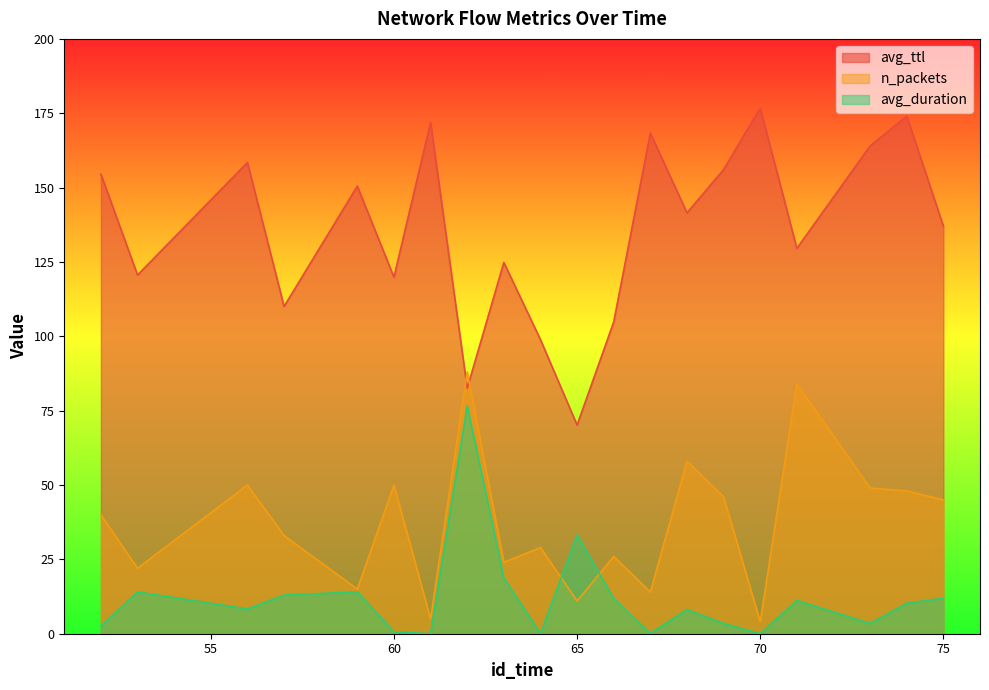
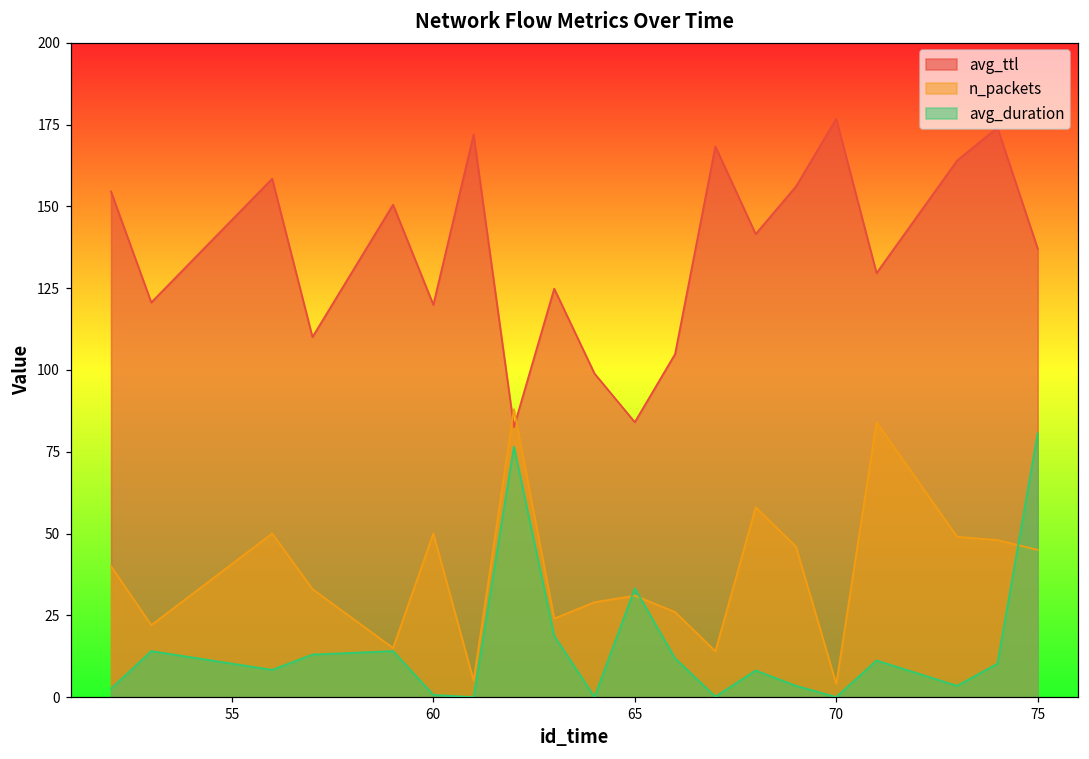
avg_ttl, 65: 70 -> 84
n_packets, 65: 11 -> 31
avg_duration, 75: 12 -> 81
